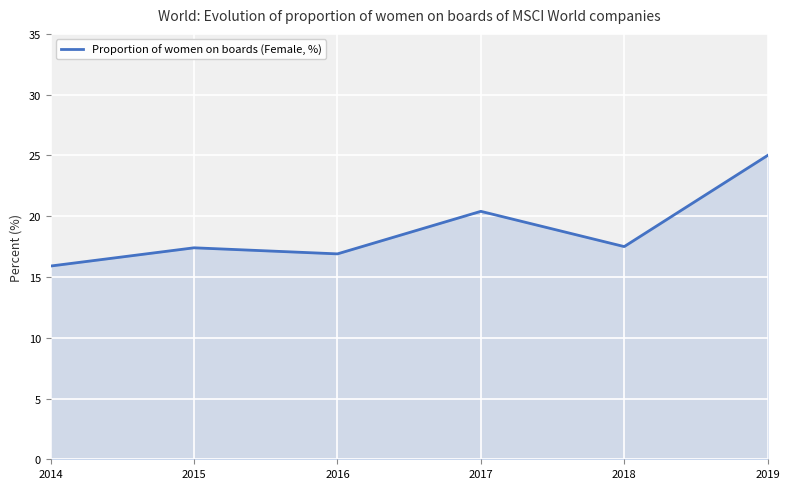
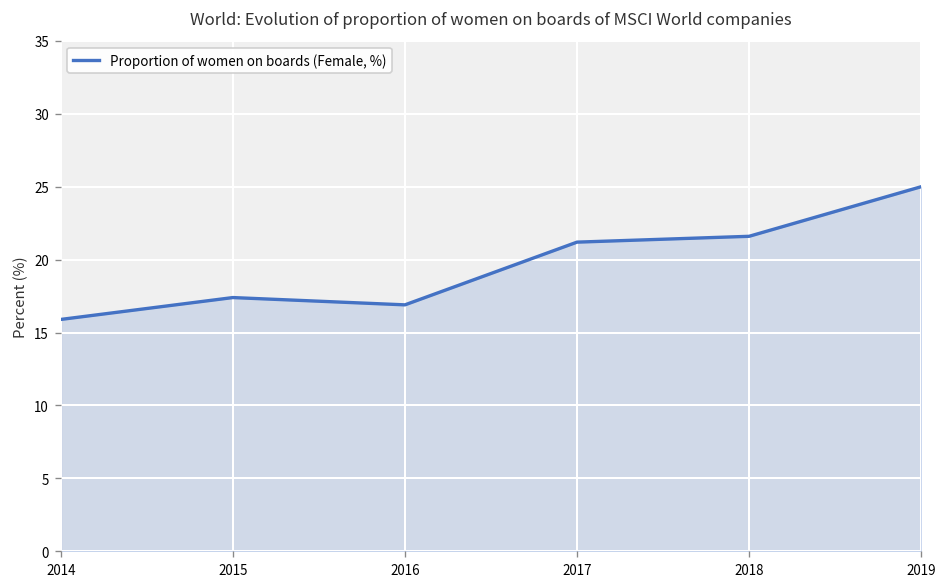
2017: 20.4 -> 21.2
2018: 17.5 -> 21.6
